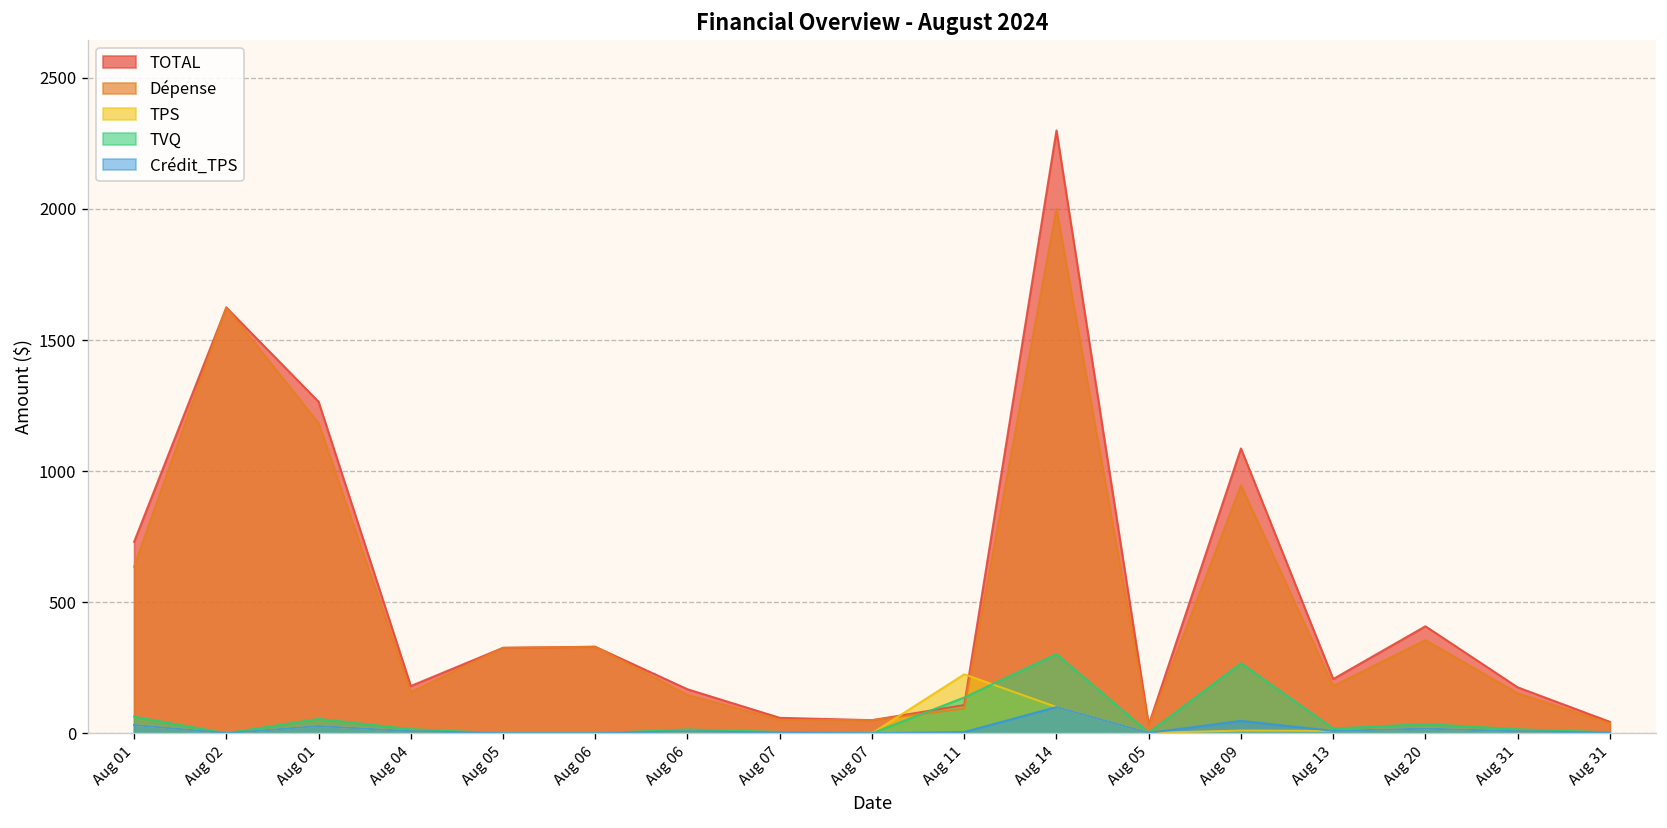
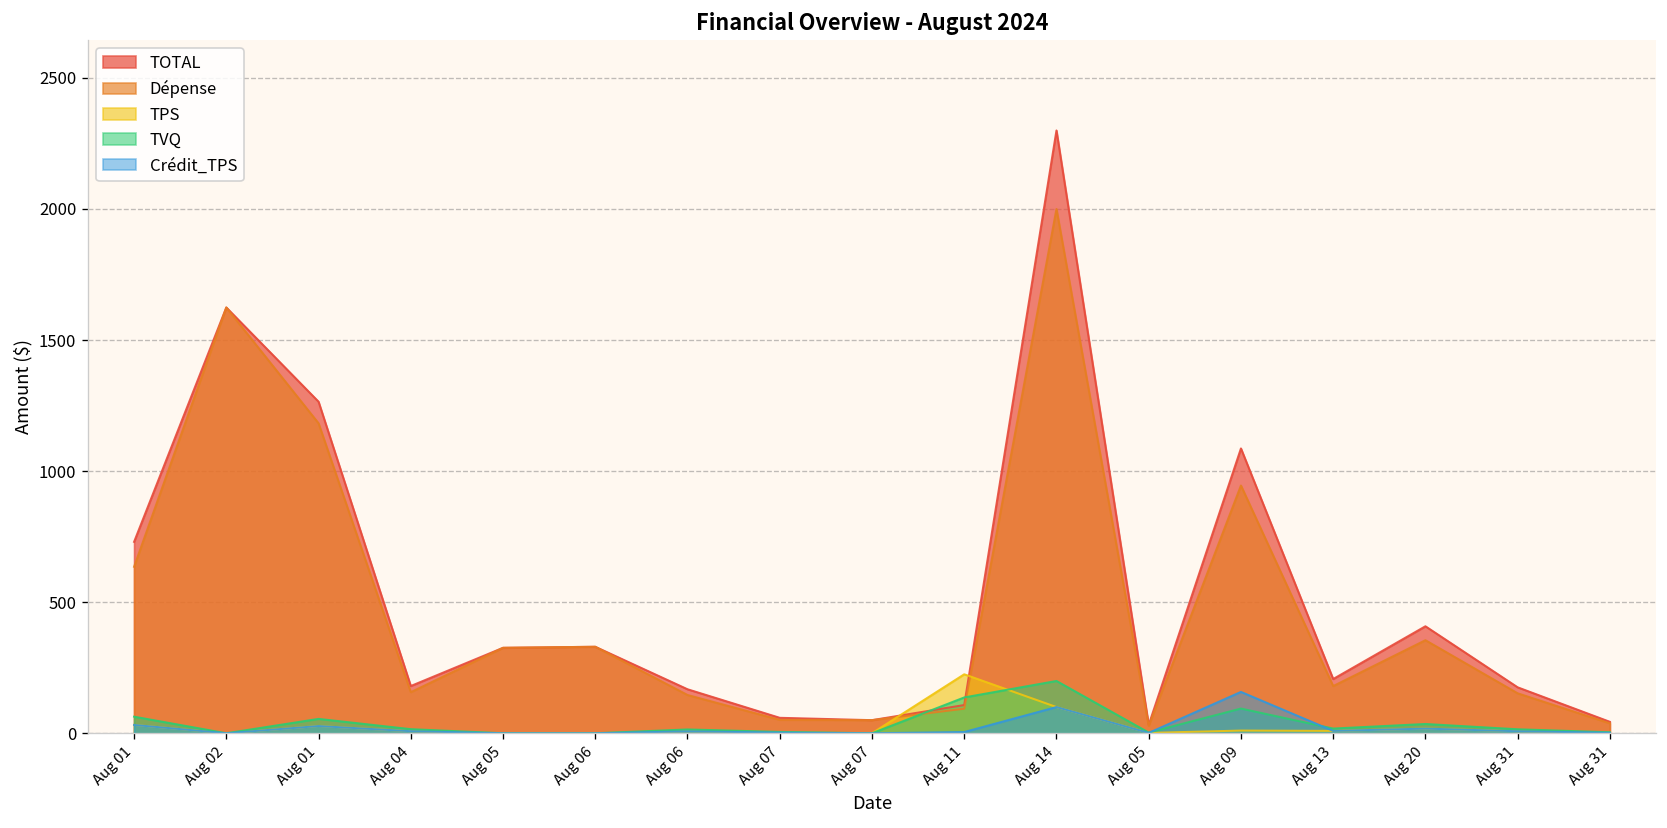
TVQ, Aug 14: 300 -> 200
TVQ, Aug 09: 270 -> 90
Crédit_TPS, Aug 09: 50 -> 160
